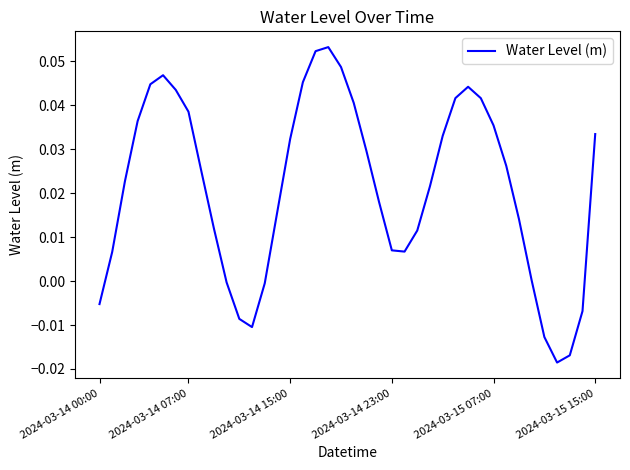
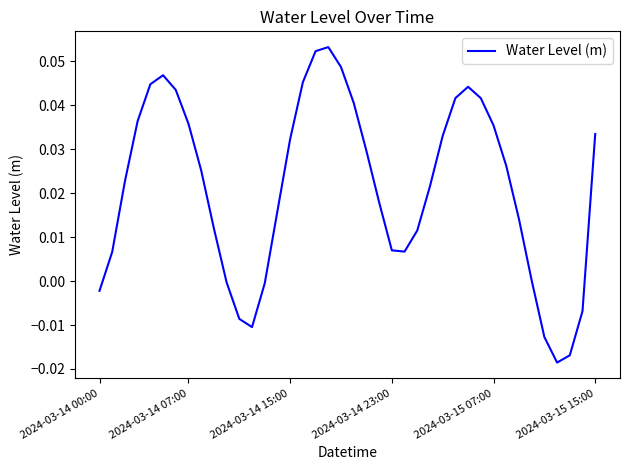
2024-03-14 00:00: -0.005 -> -0.002
2024-03-14 07:00: 0.038 -> 0.036
